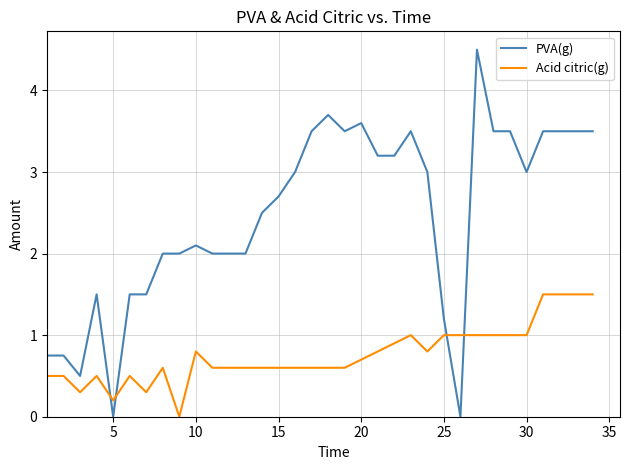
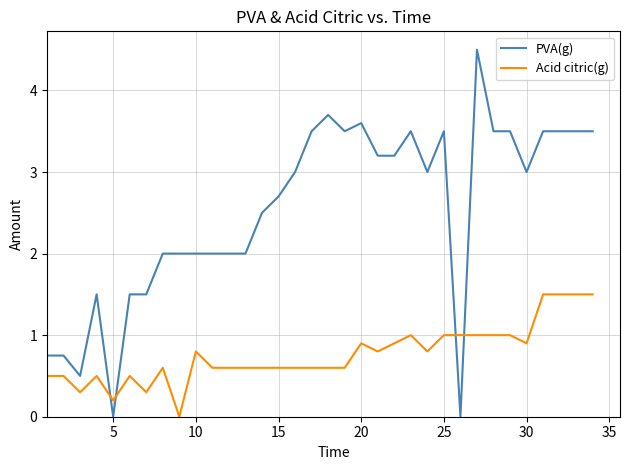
PVA(g), 10: 2.1 -> 2.0
Acid citric(g), 20: 0.7 -> 0.9
PVA(g), 25: 1.2 -> 3.5
Acid citric(g), 30: 1.0 -> 0.9
